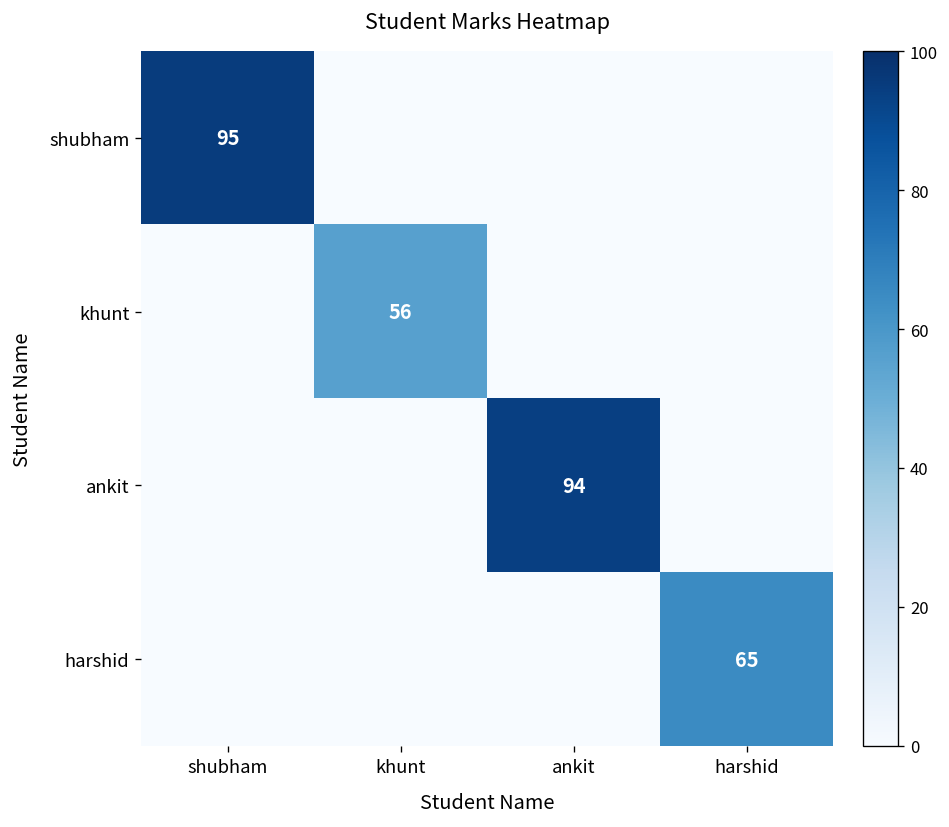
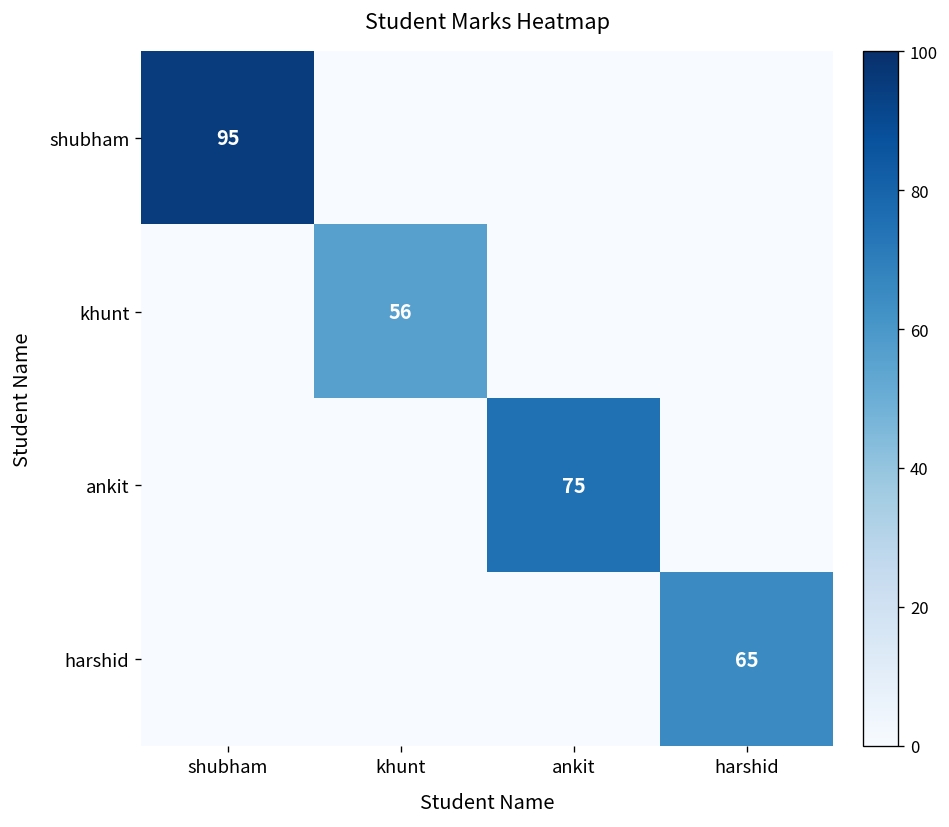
ankit, ankit: 94 -> 75
